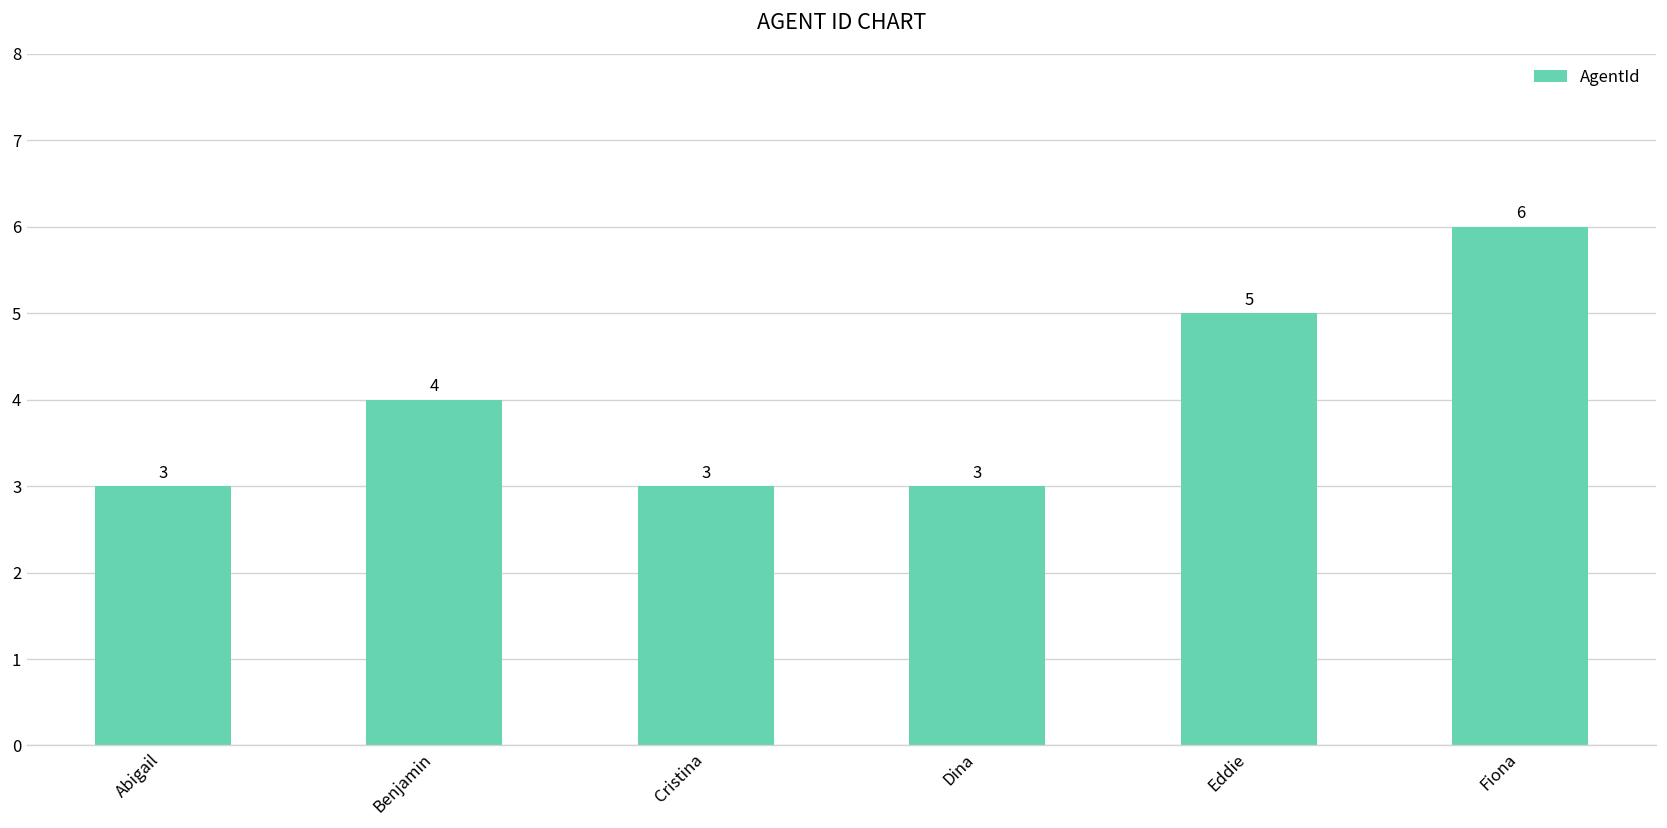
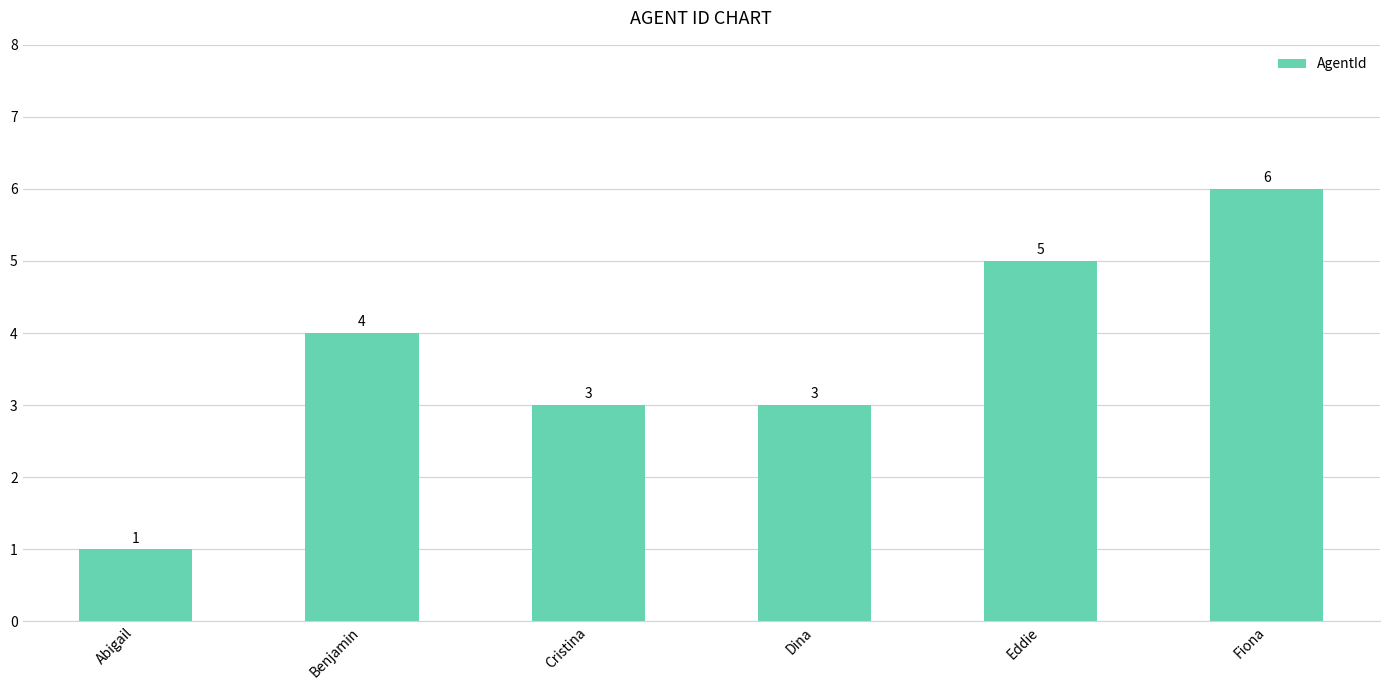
Abigail: 3 -> 1
